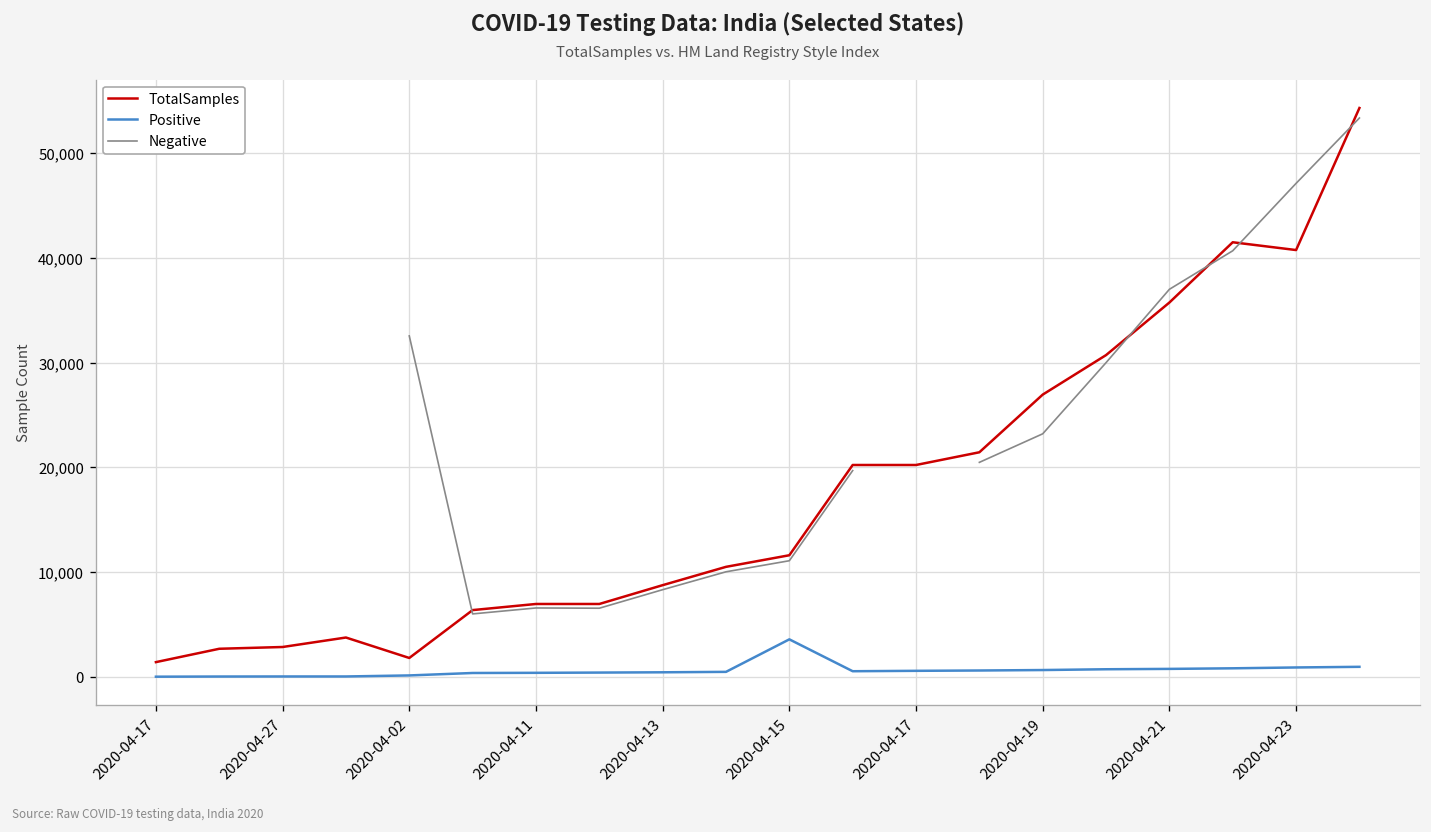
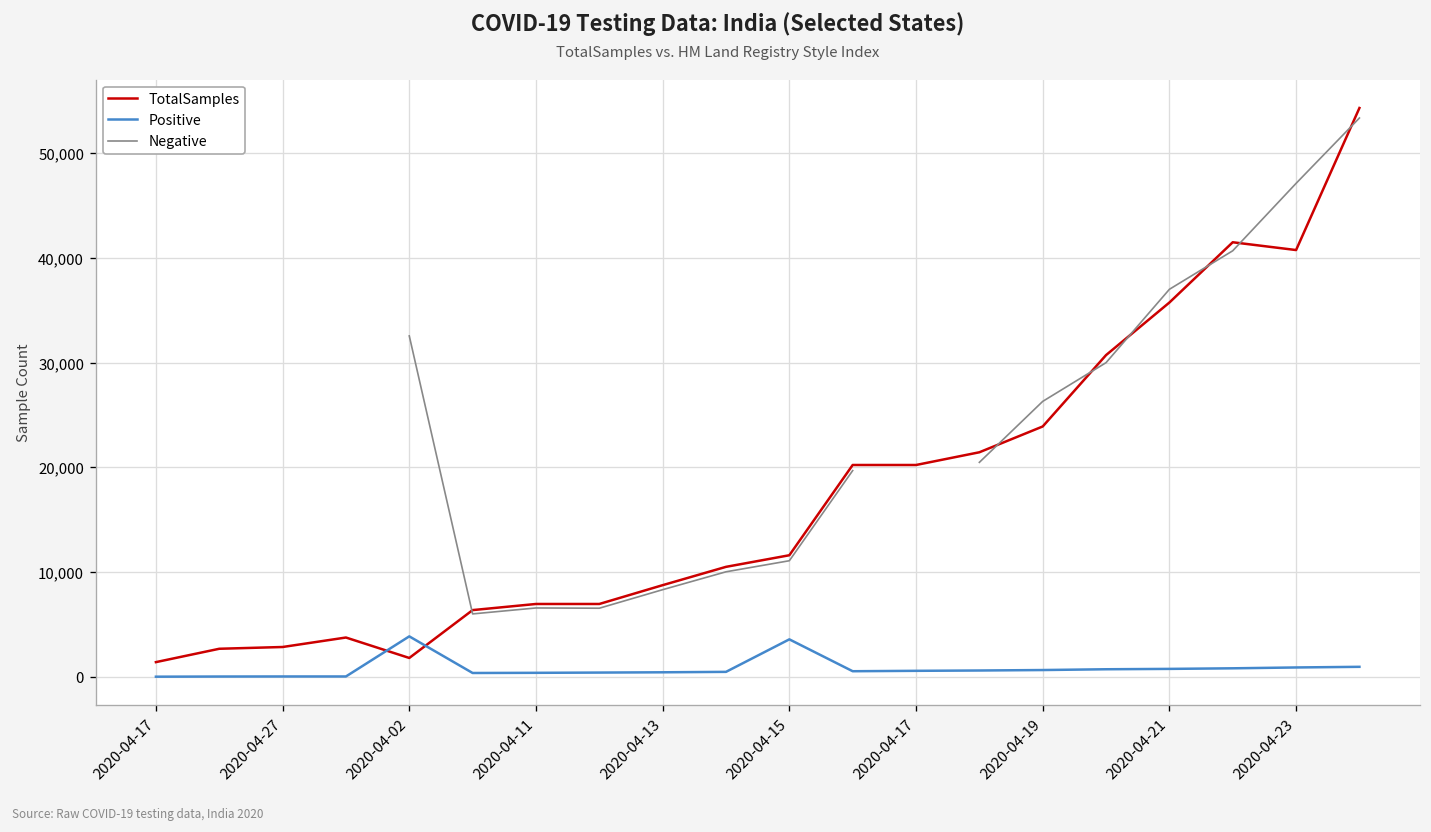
Positive, 2020-04-02: 0 -> 4,000
TotalSamples, 2020-04-19: 27,000 -> 24,000
Negative, 2020-04-19: 23,000 -> 26,000
